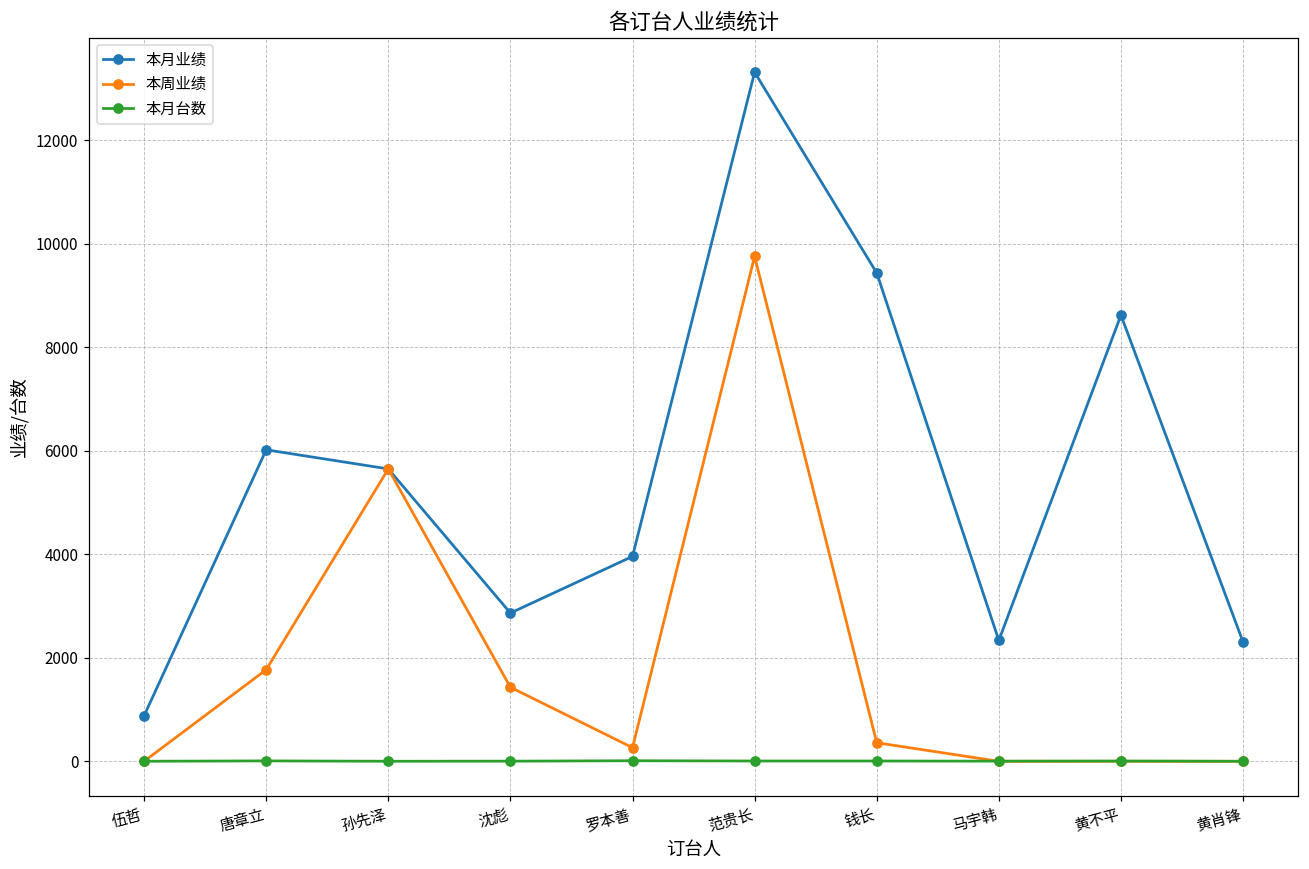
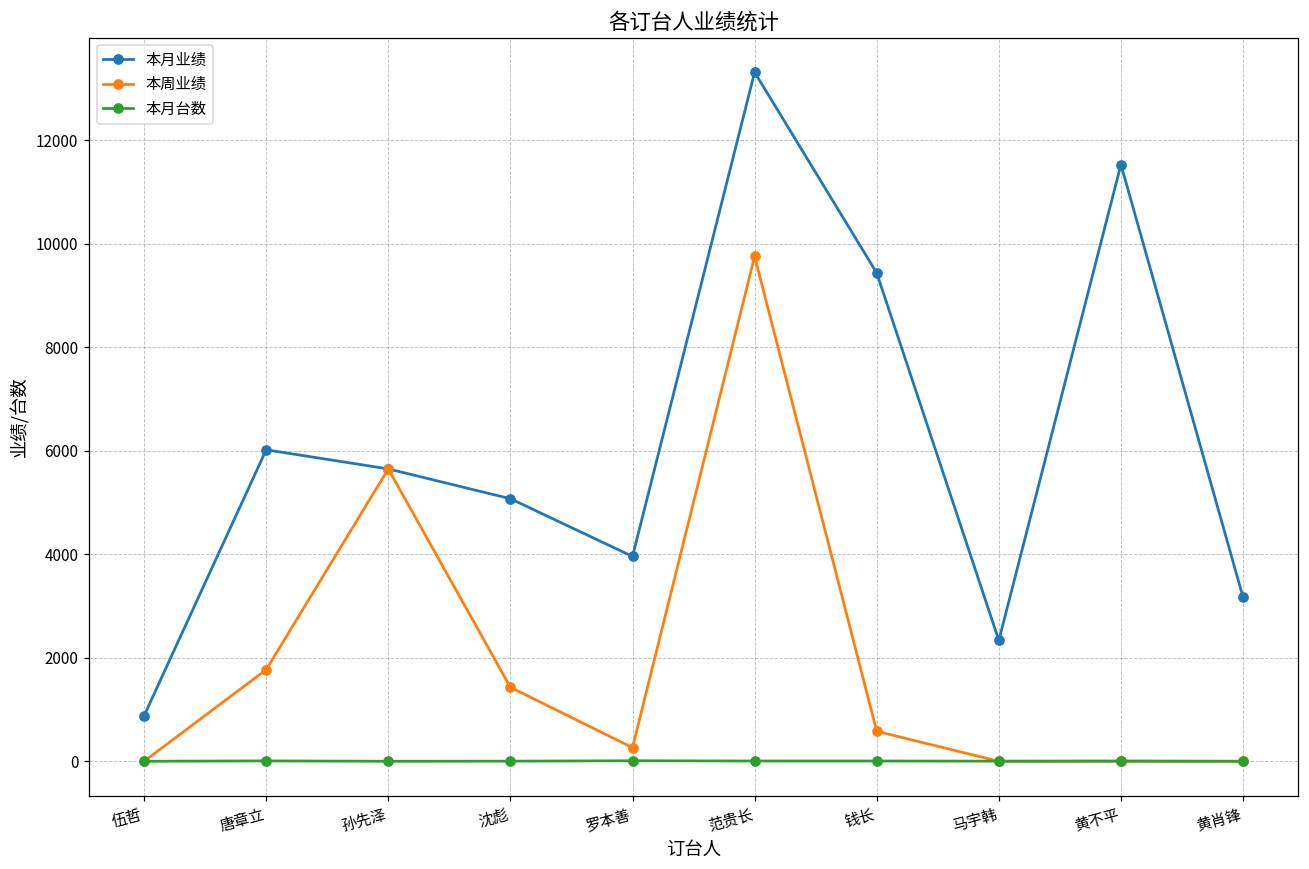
本月业绩, 沈彪: 2900 -> 5100
本周业绩, 钱长: 400 -> 600
本月业绩, 黄不平: 8600 -> 11500
本月业绩, 黄肖锋: 2300 -> 3200
